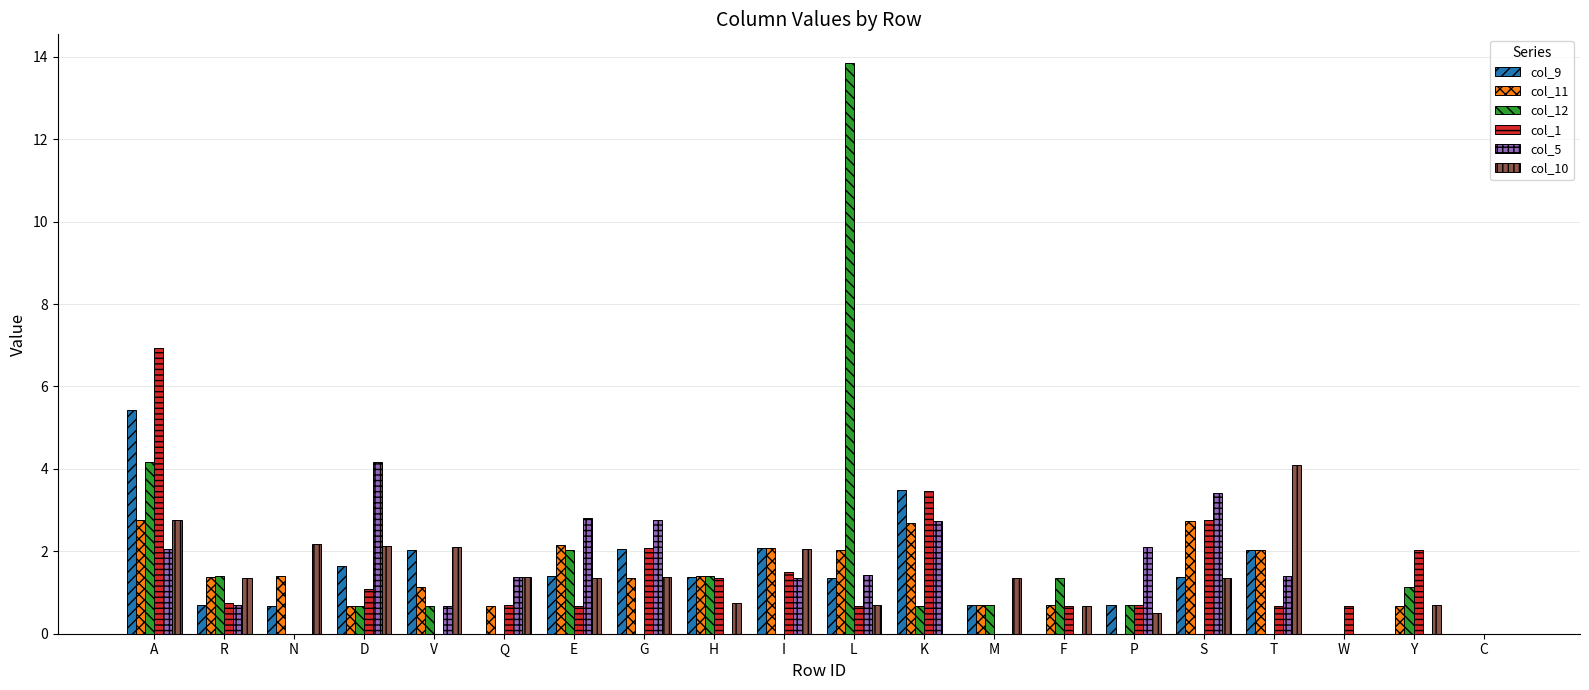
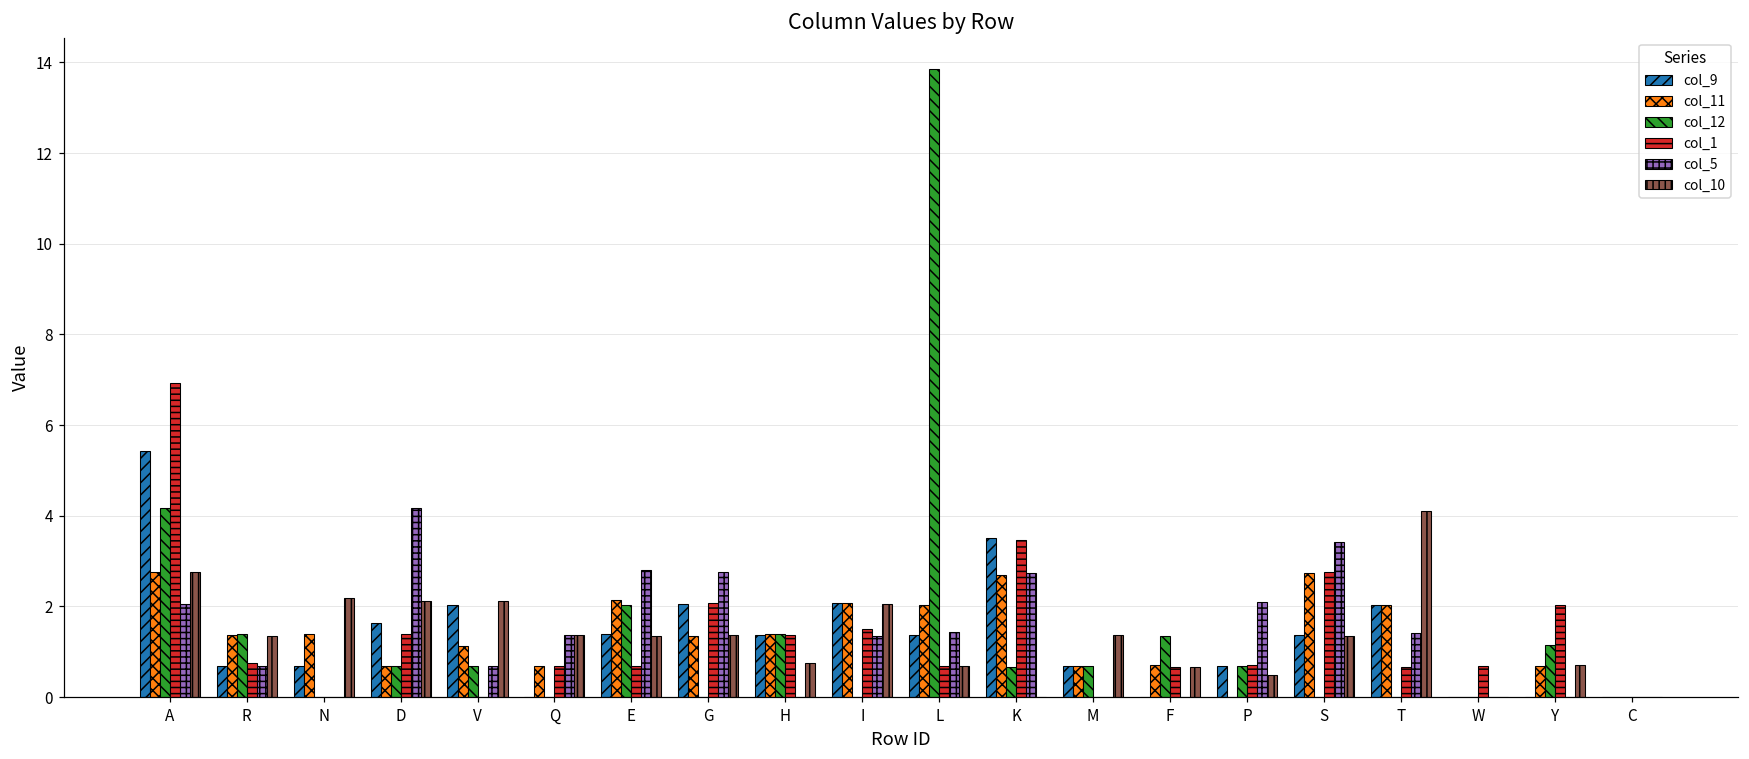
col_1, D: 1.1 -> 1.4
